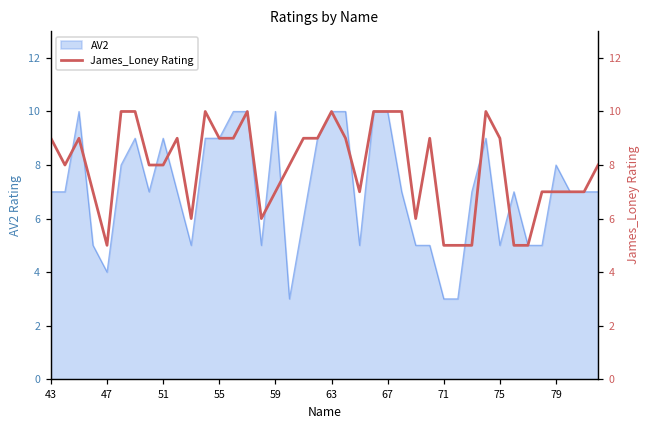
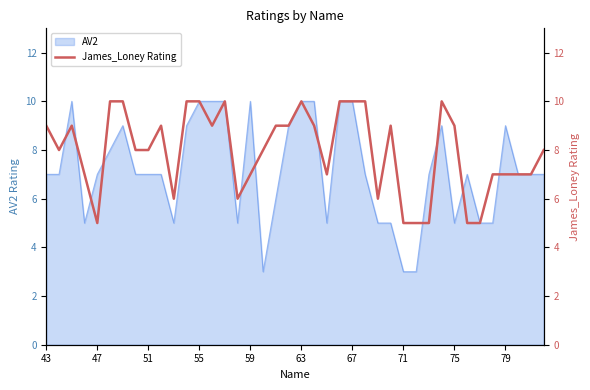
AV2, 47: 4 -> 7
AV2, 51: 9 -> 7
AV2, 55: 9 -> 10
AV2, 79: 8 -> 9
James_Loney Rating, 55: 9 -> 10
